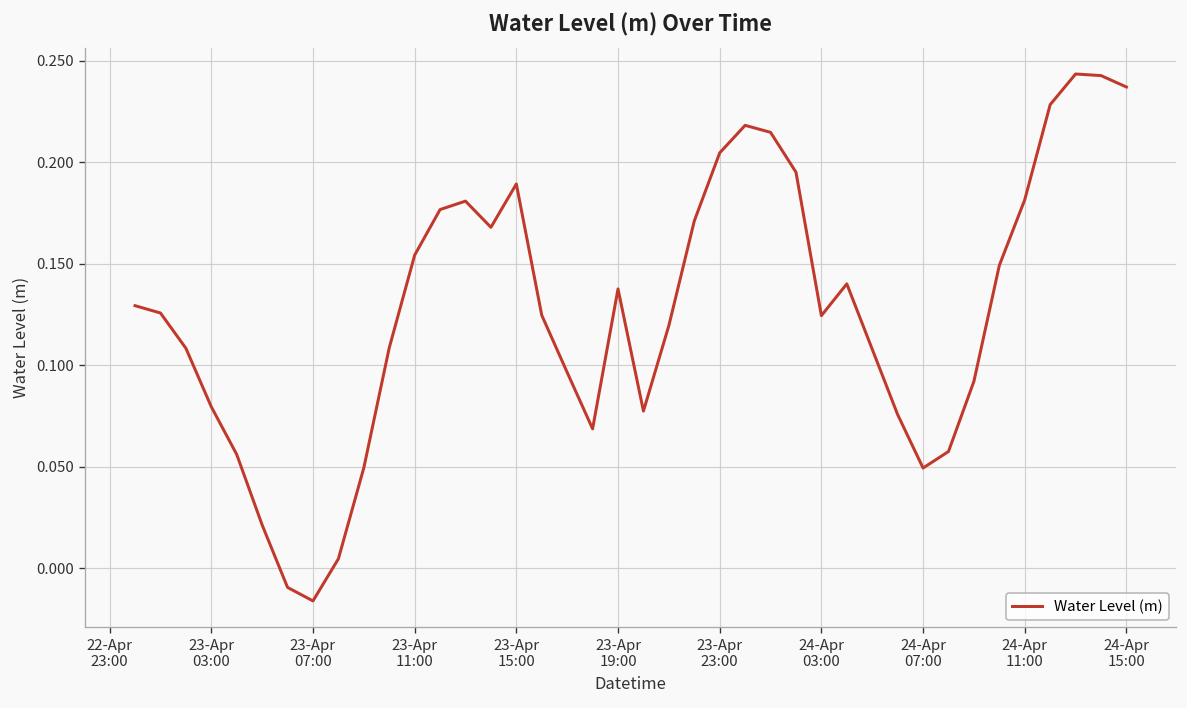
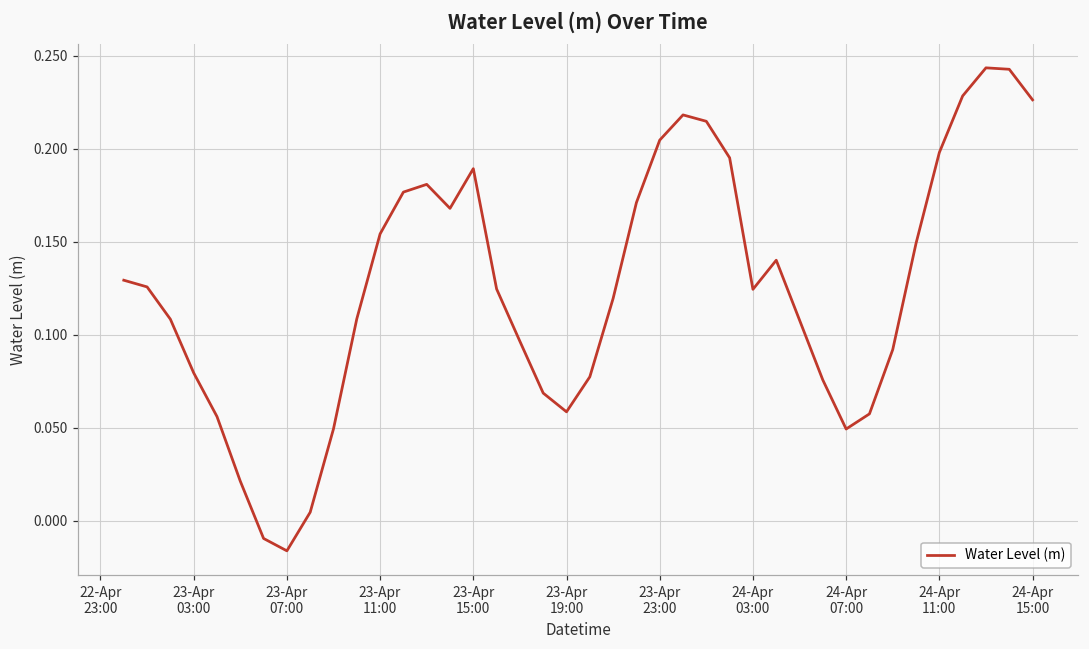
23-Apr 19:00: 0.138 -> 0.059
24-Apr 11:00: 0.182 -> 0.198
24-Apr 15:00: 0.237 -> 0.226
